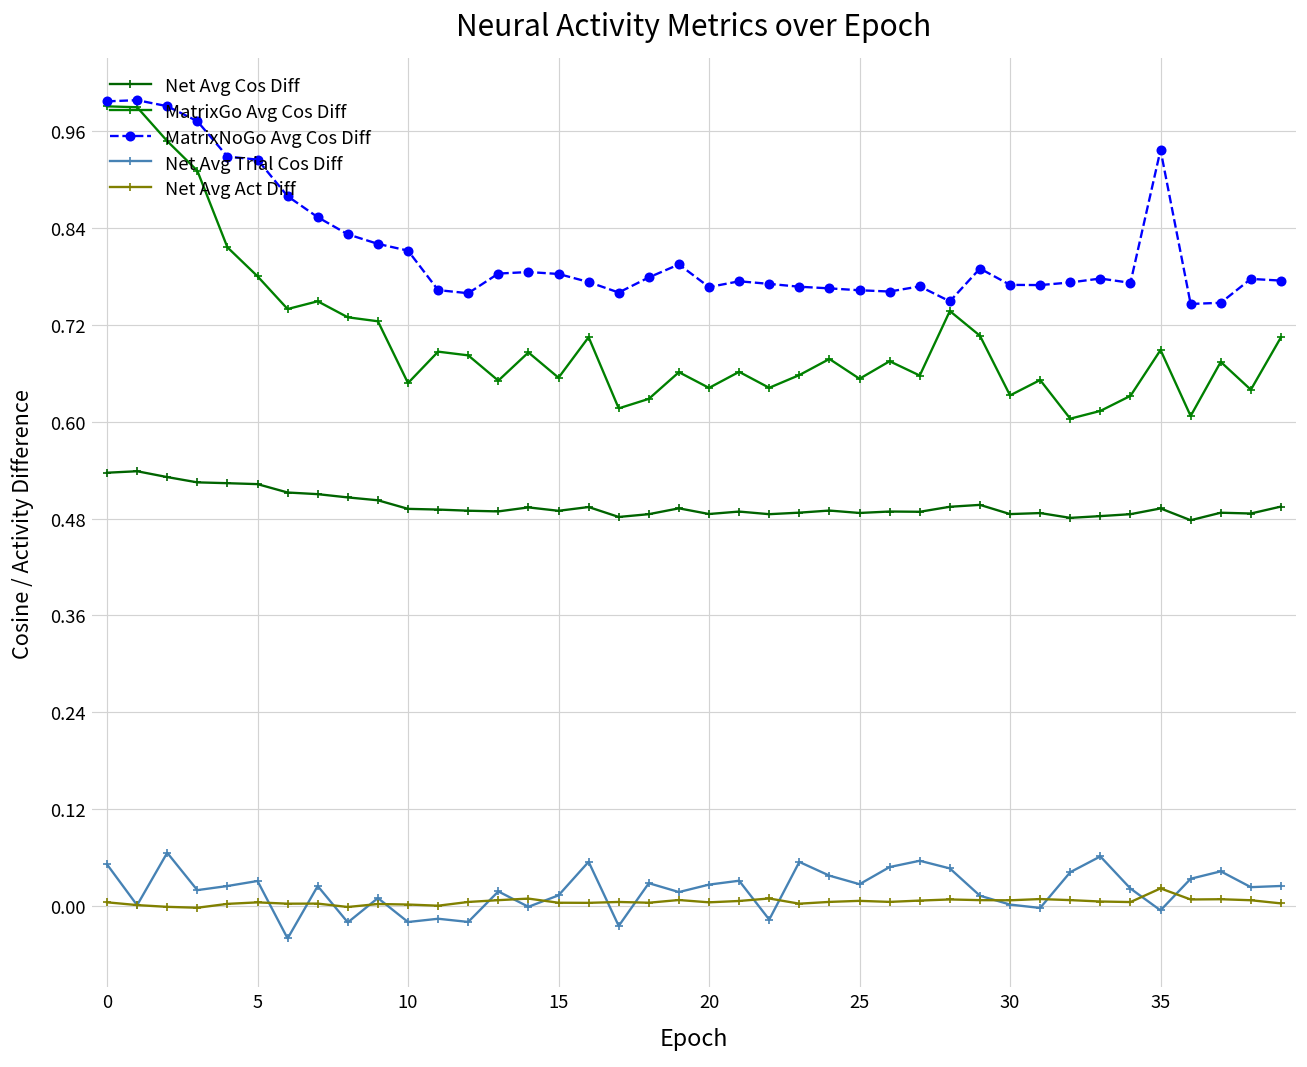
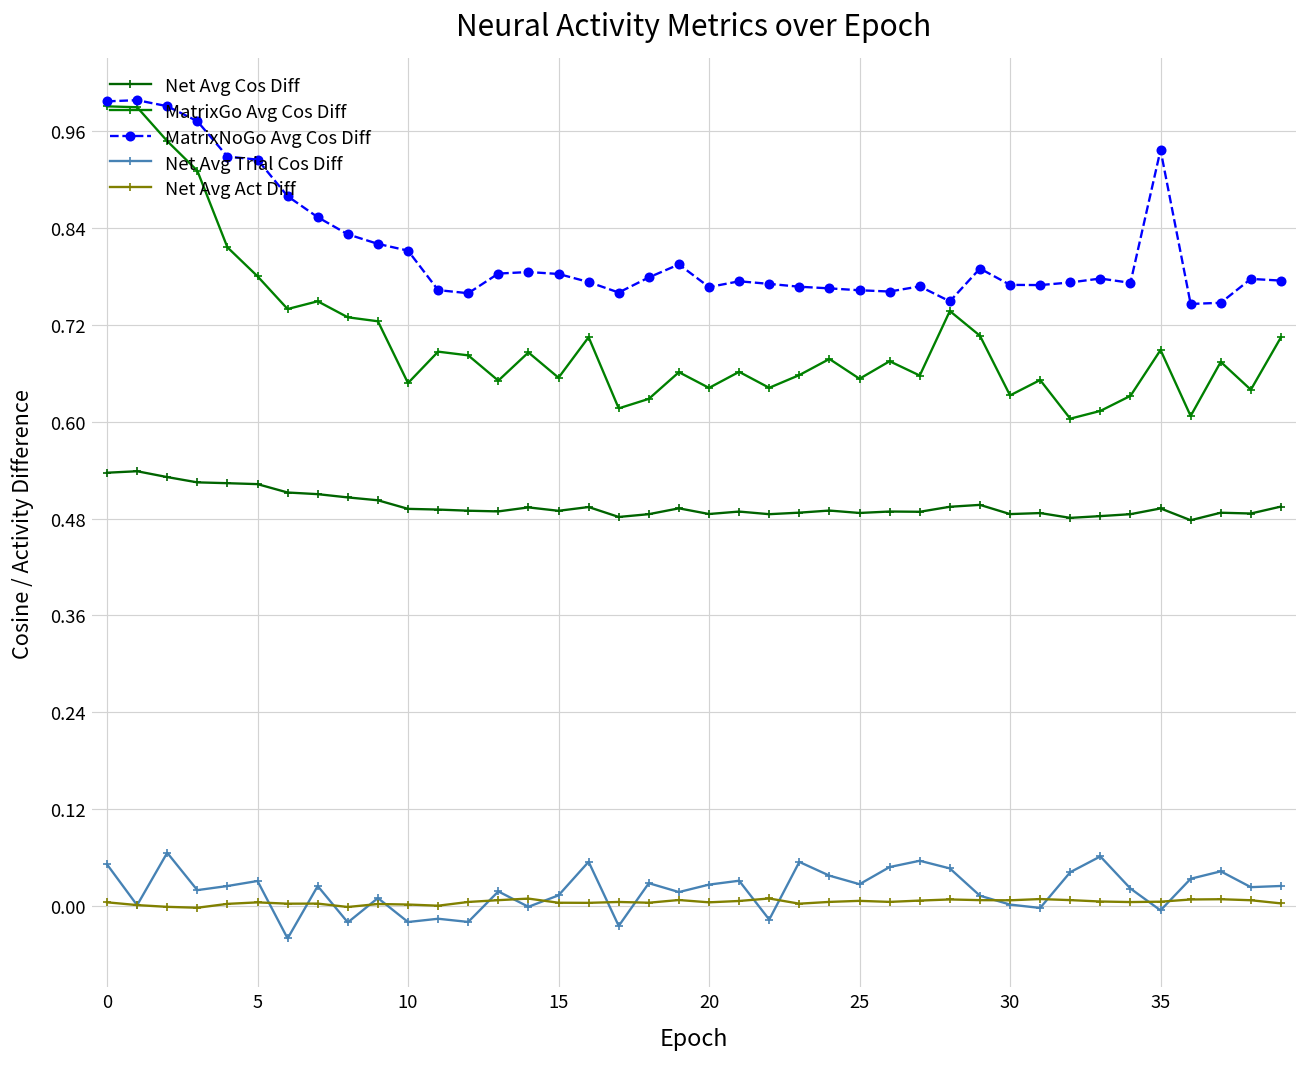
Net Avg Act Diff, 35: 0.02 -> 0.01
